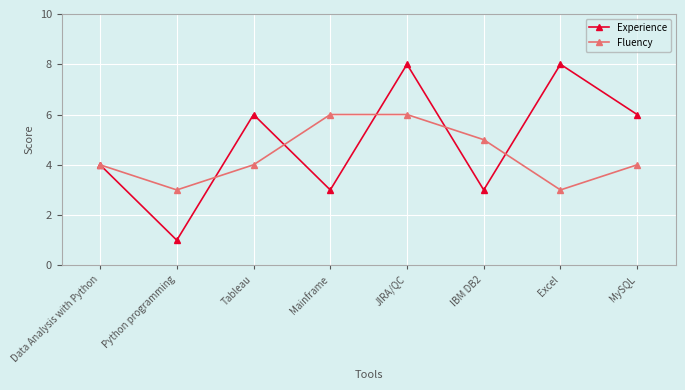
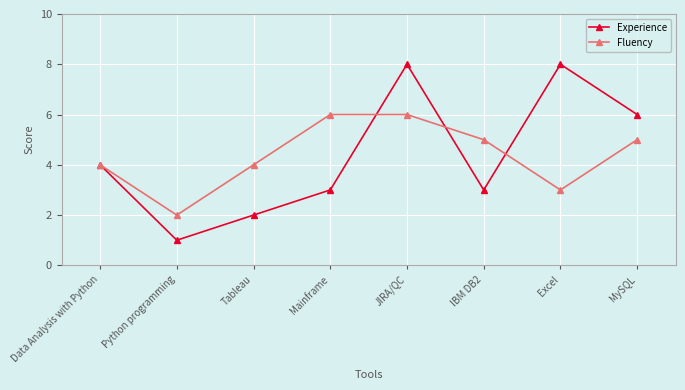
Fluency, Python programming: 3 -> 2
Experience, Tableau: 6 -> 2
Fluency, MySQL: 4 -> 5
